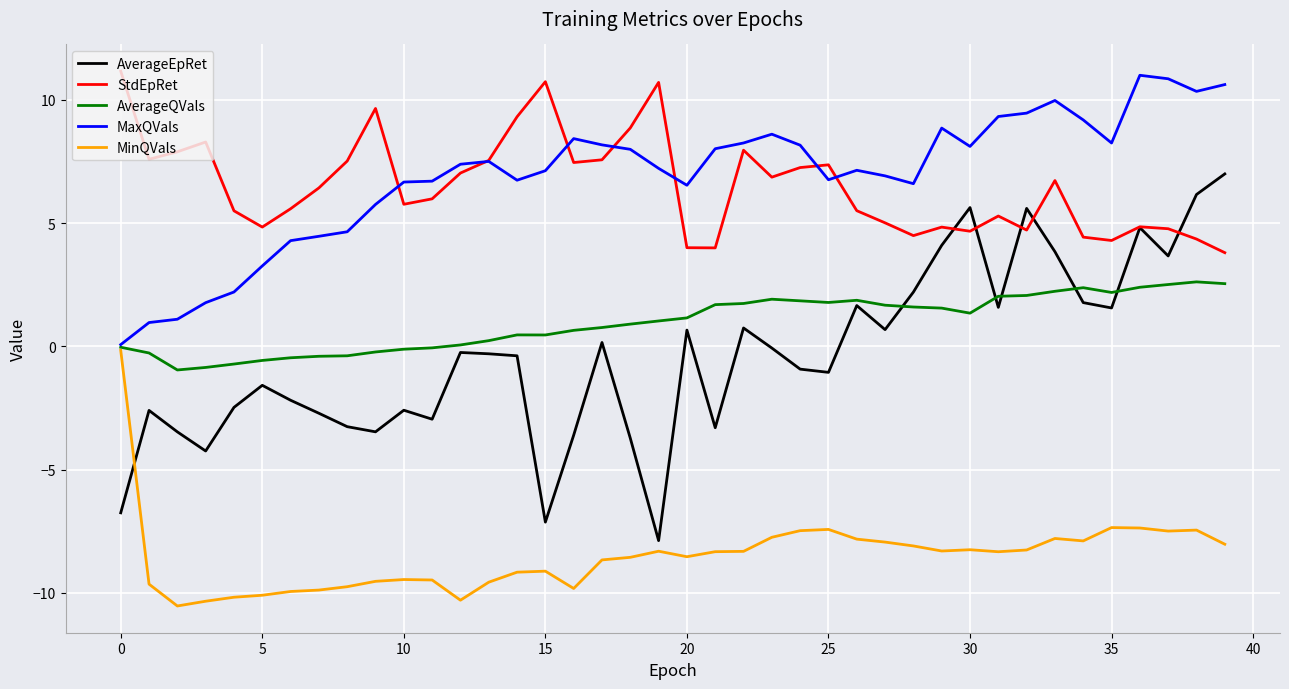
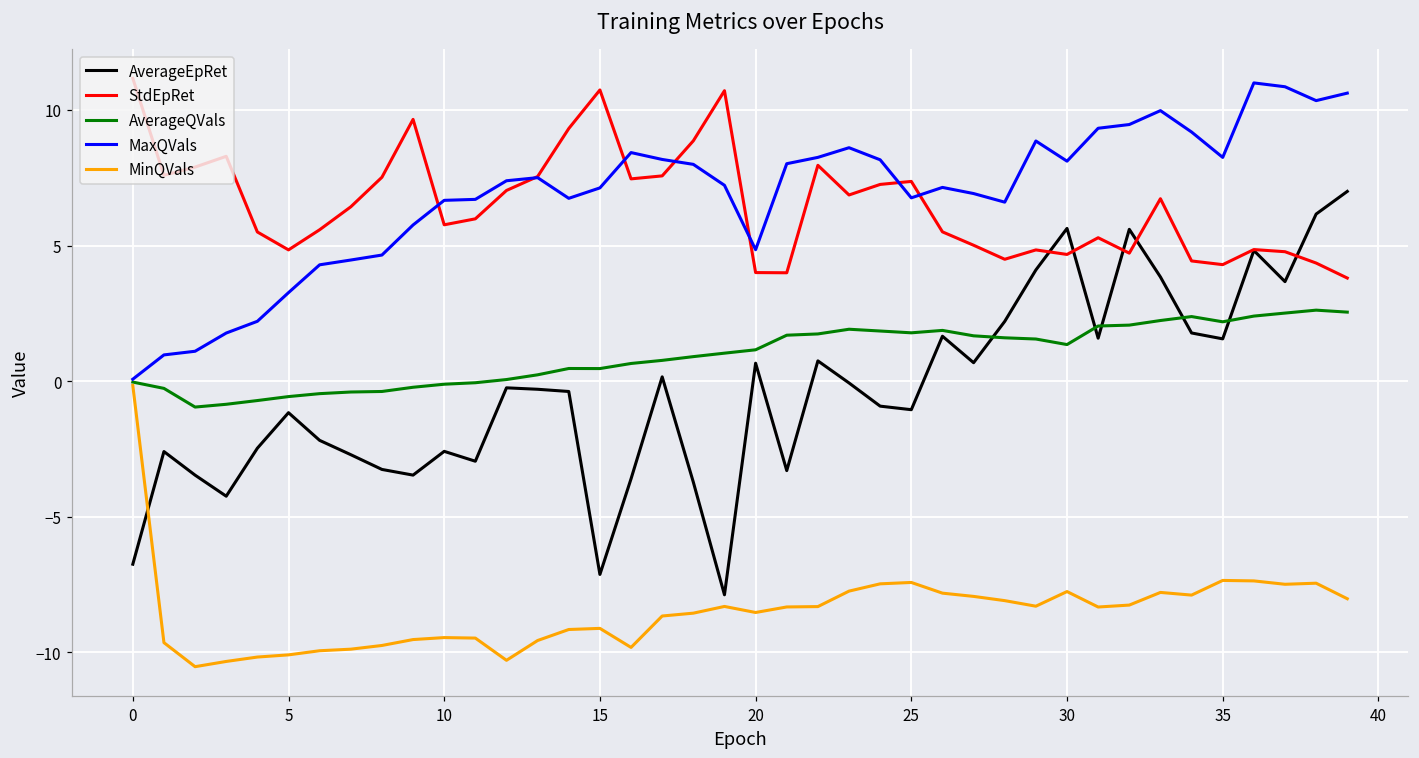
AverageEpRet, 5: -1.6 -> -1.2
MaxQVals, 20: 6.5 -> 4.8
MinQVals, 30: -8.2 -> -7.8
